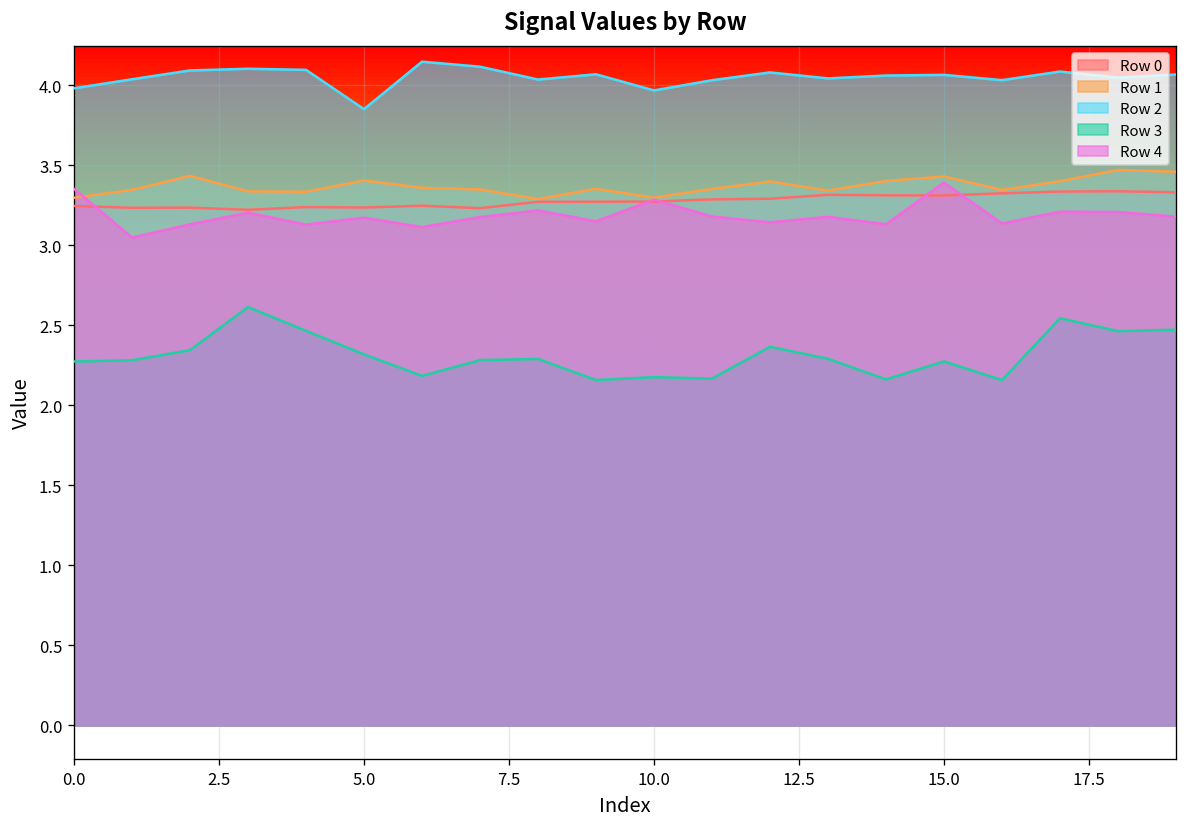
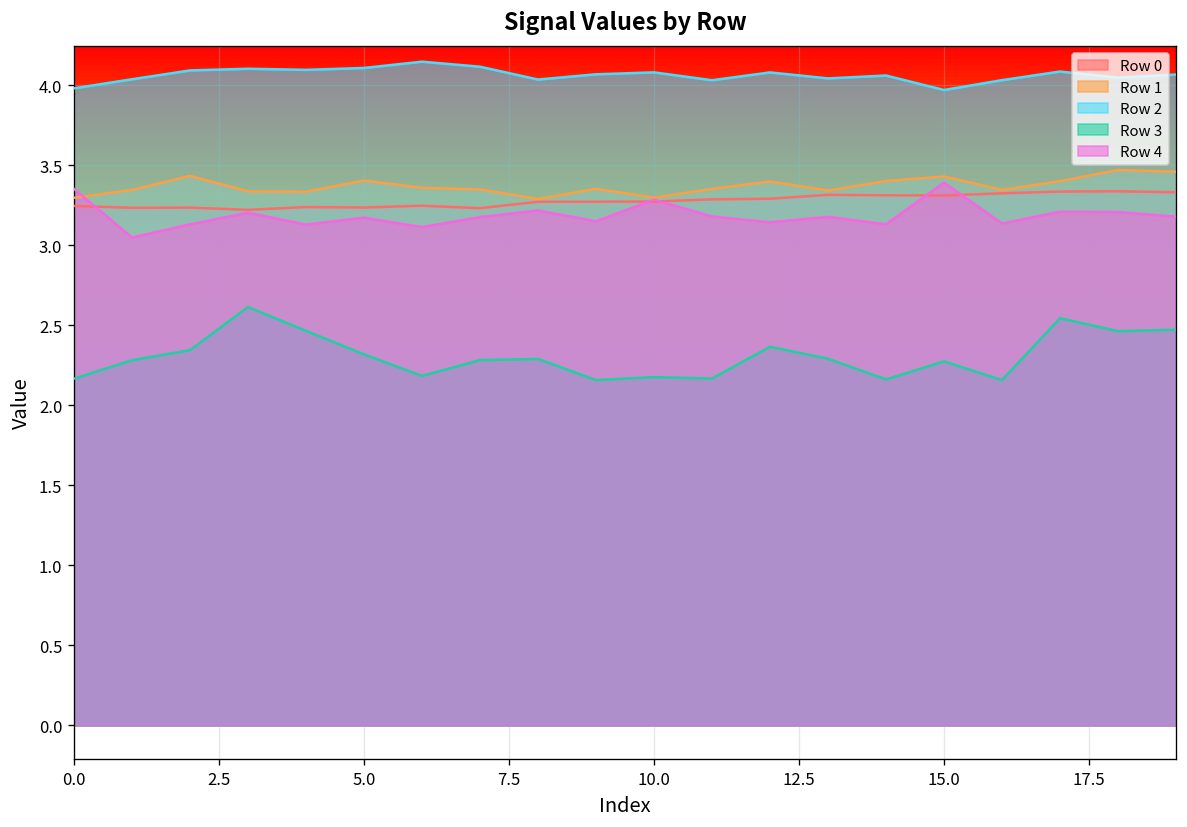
Row 3, 0.0: 2.27 -> 2.17
Row 2, 5.0: 3.85 -> 4.11
Row 2, 10.0: 3.97 -> 4.08
Row 2, 15.0: 4.06 -> 3.97
